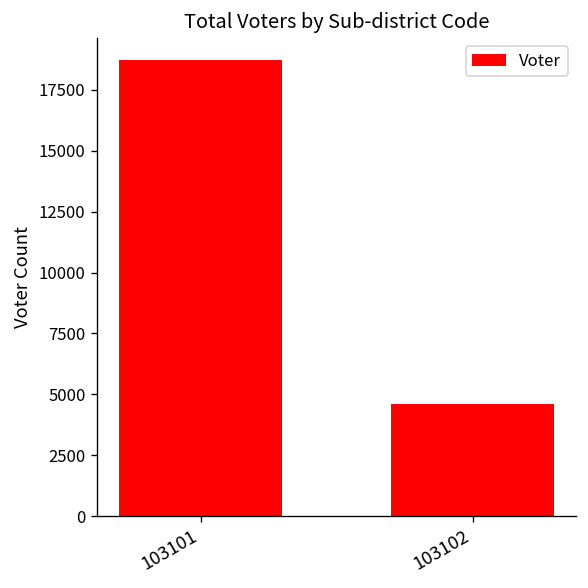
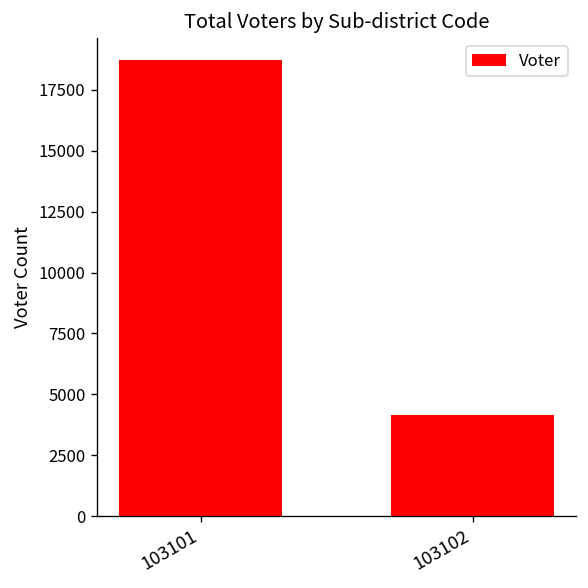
103102: 4600 -> 4100
